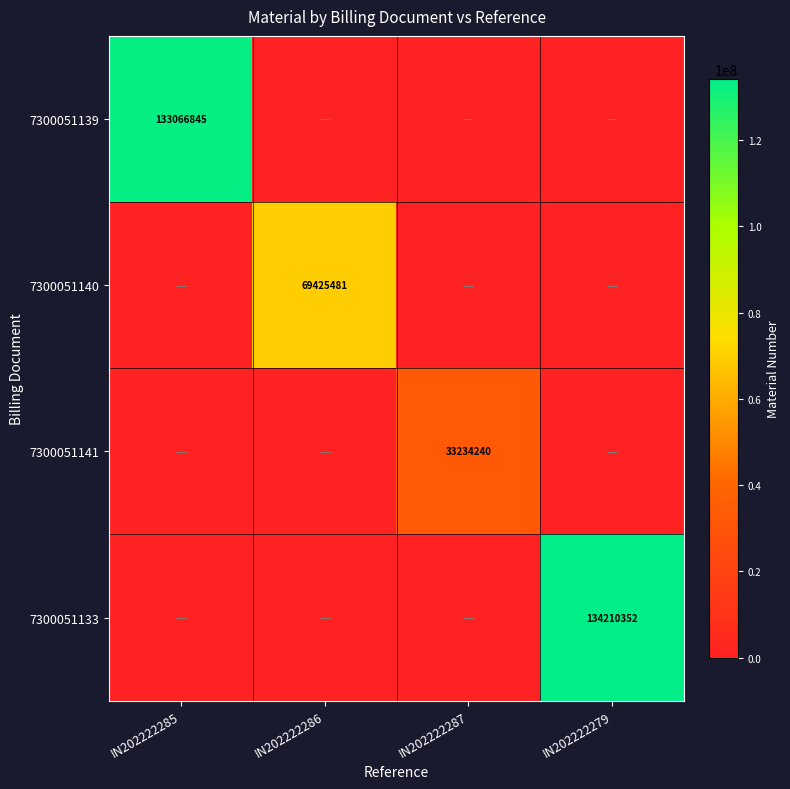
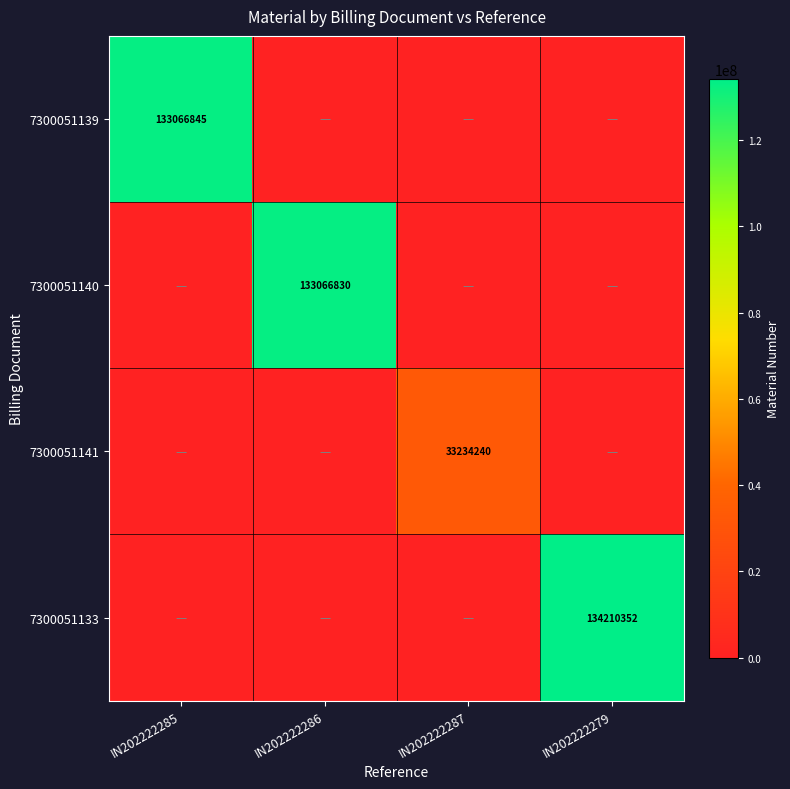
7300051140, IN202222286: 69425481 -> 133066830
